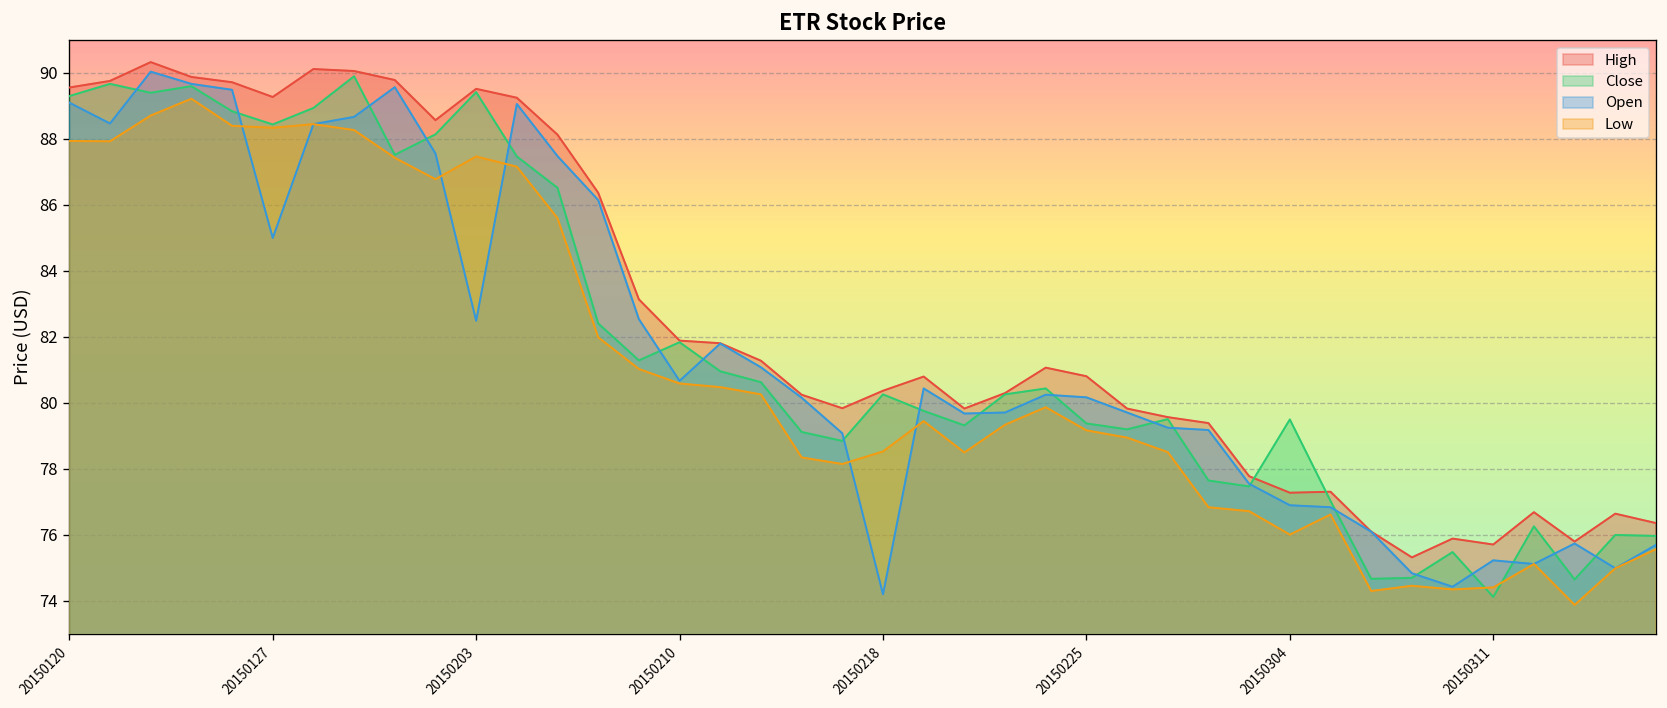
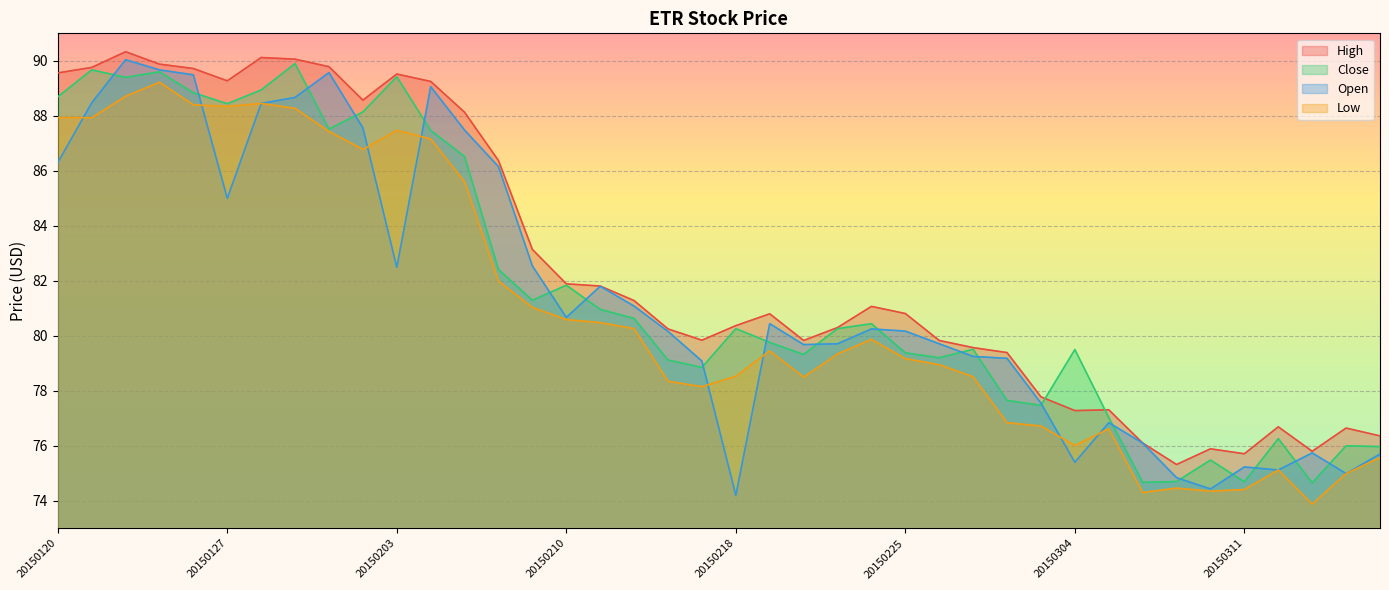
Close, 20150120: 89.3 -> 88.7
Open, 20150120: 89.1 -> 86.3
Open, 20150304: 76.9 -> 75.4
Close, 20150311: 74.1 -> 74.7
